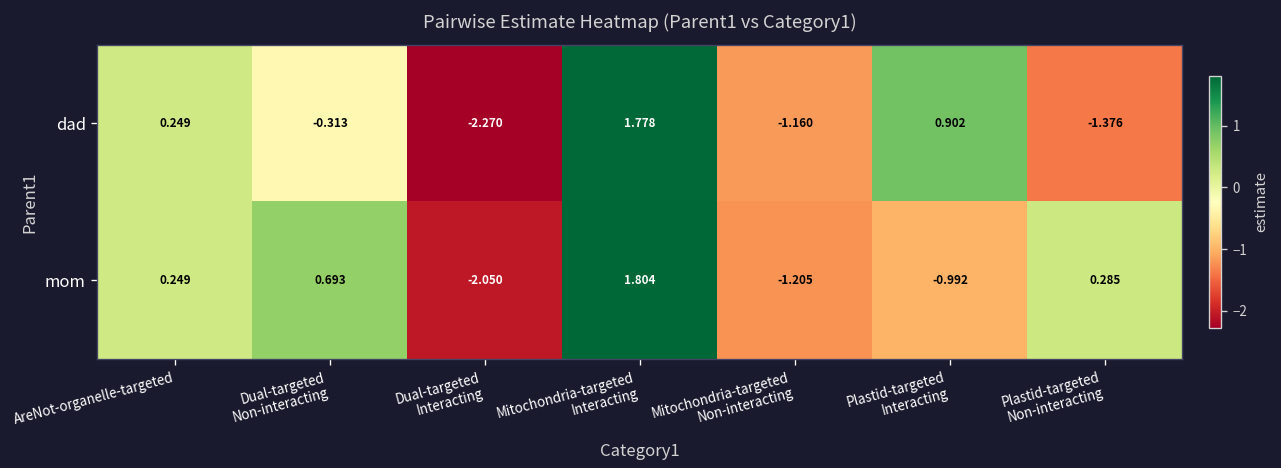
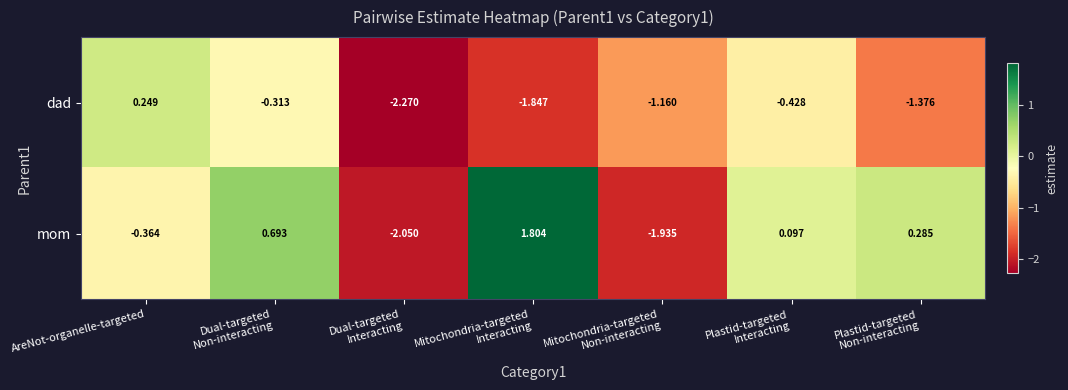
dad, Mitochondria-targeted Interacting: 1.778 -> -1.847
dad, Plastid-targeted Interacting: 0.902 -> -0.428
mom, AreNot-organelle-targeted: 0.249 -> -0.364
mom, Mitochondria-targeted Non-interacting: -1.205 -> -1.935
mom, Plastid-targeted Interacting: -0.992 -> 0.097
